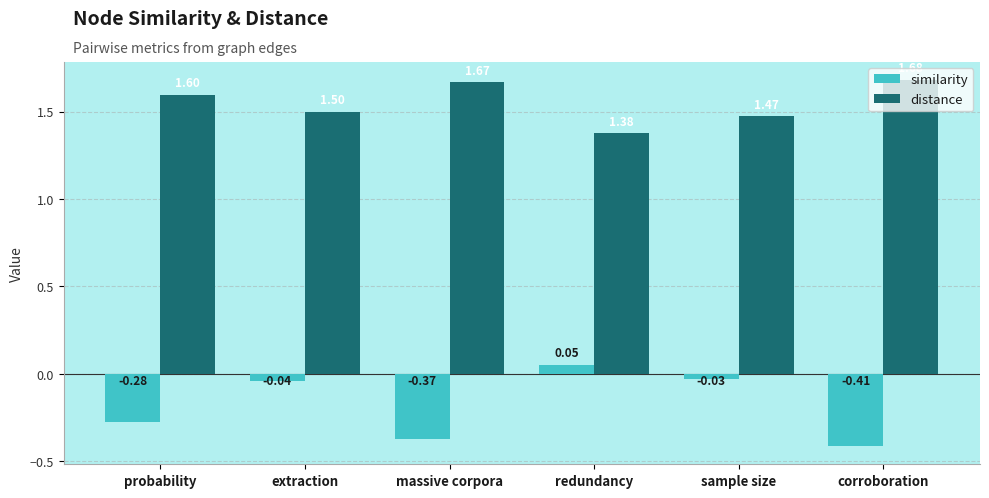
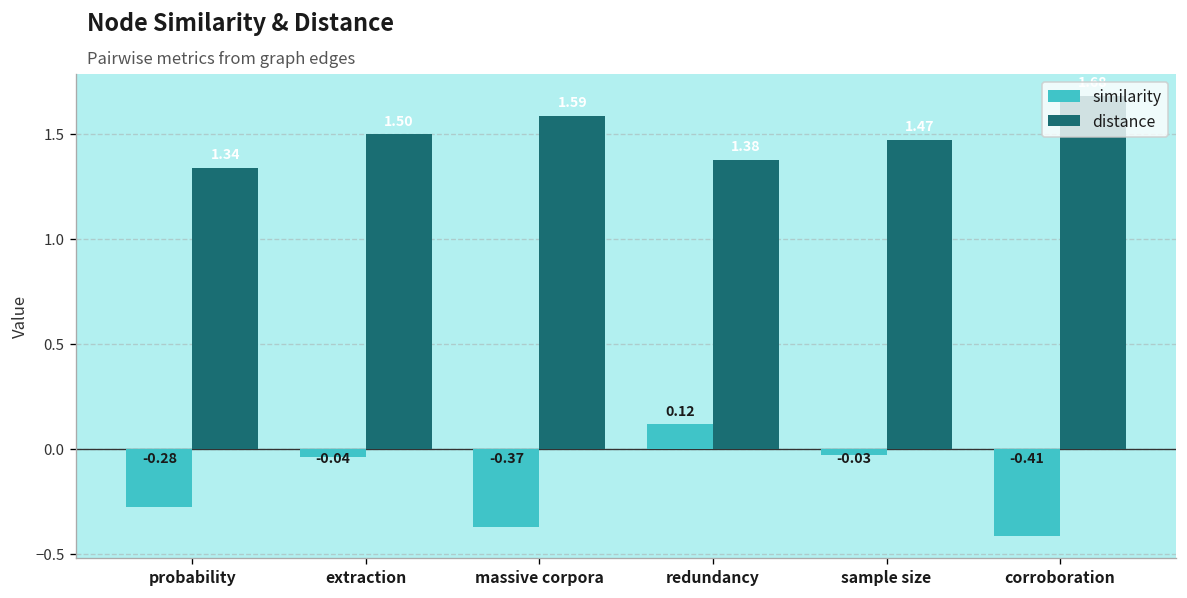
distance, probability: 1.60 -> 1.34
distance, massive corpora: 1.67 -> 1.59
similarity, redundancy: 0.05 -> 0.12
